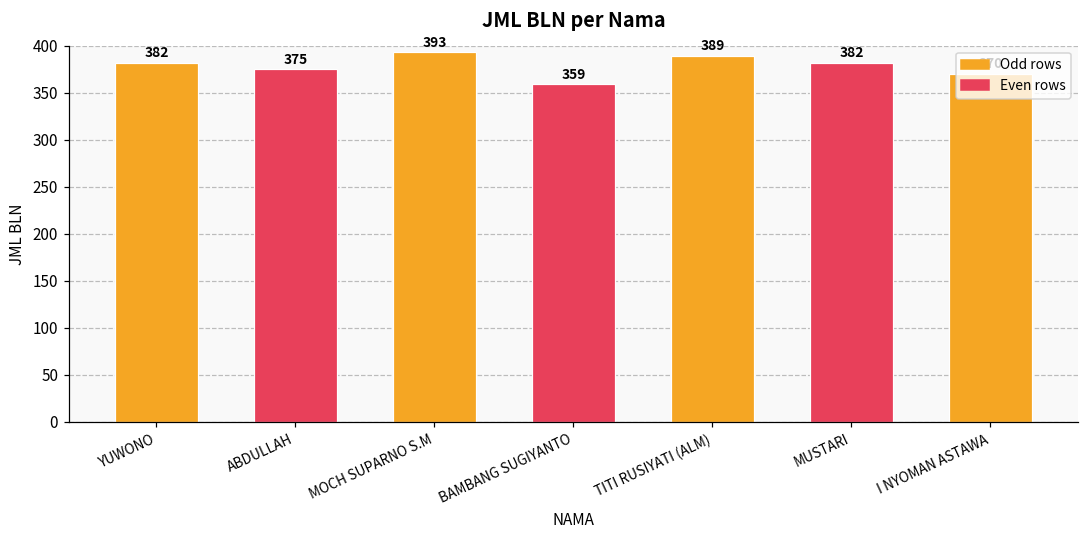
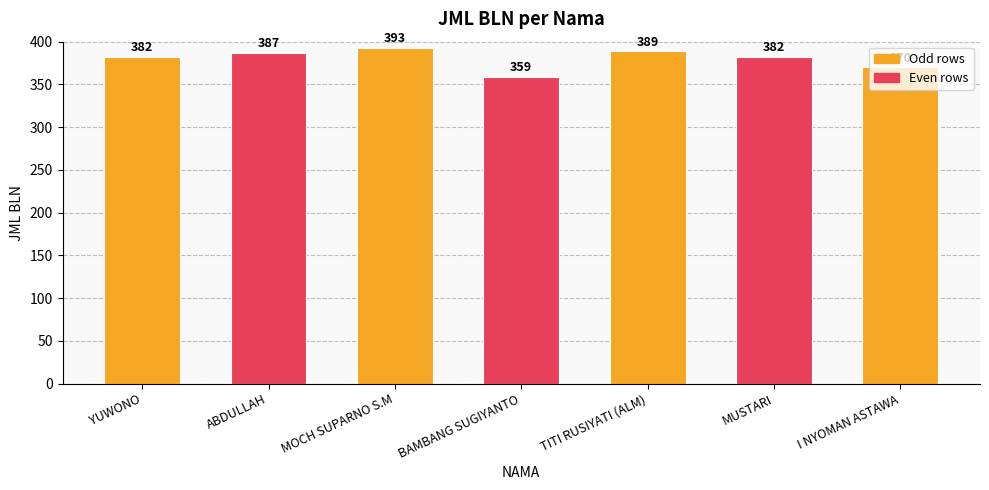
ABDULLAH: 375 -> 387
